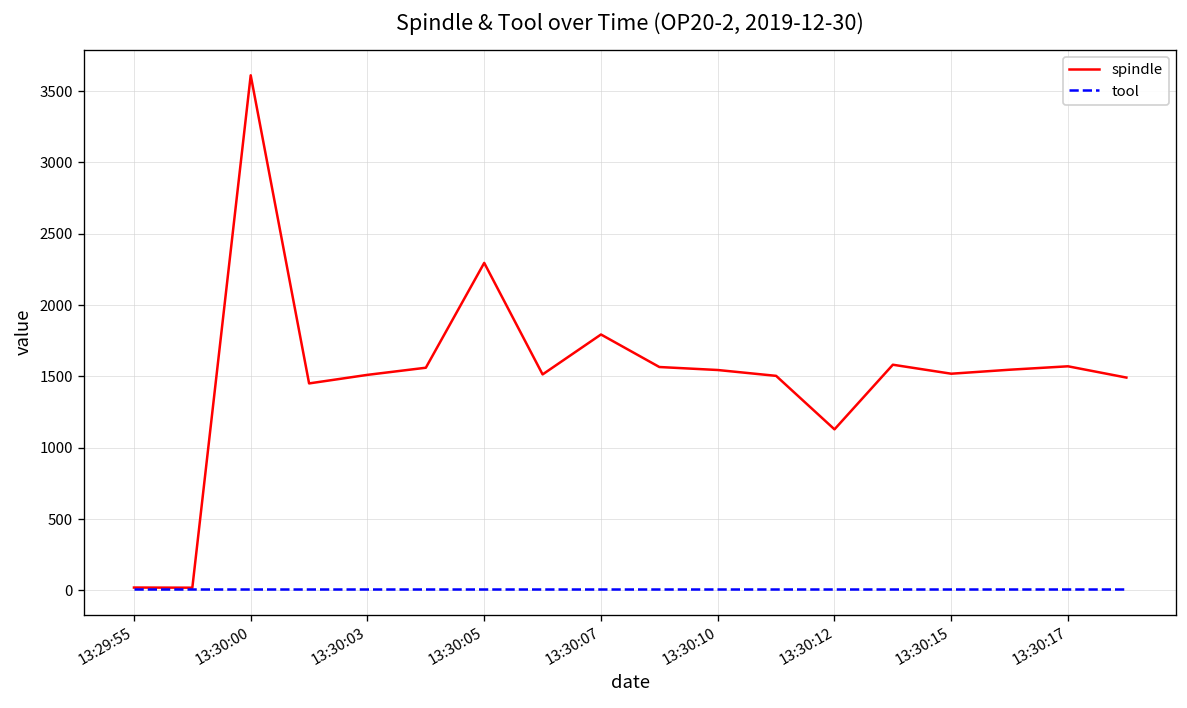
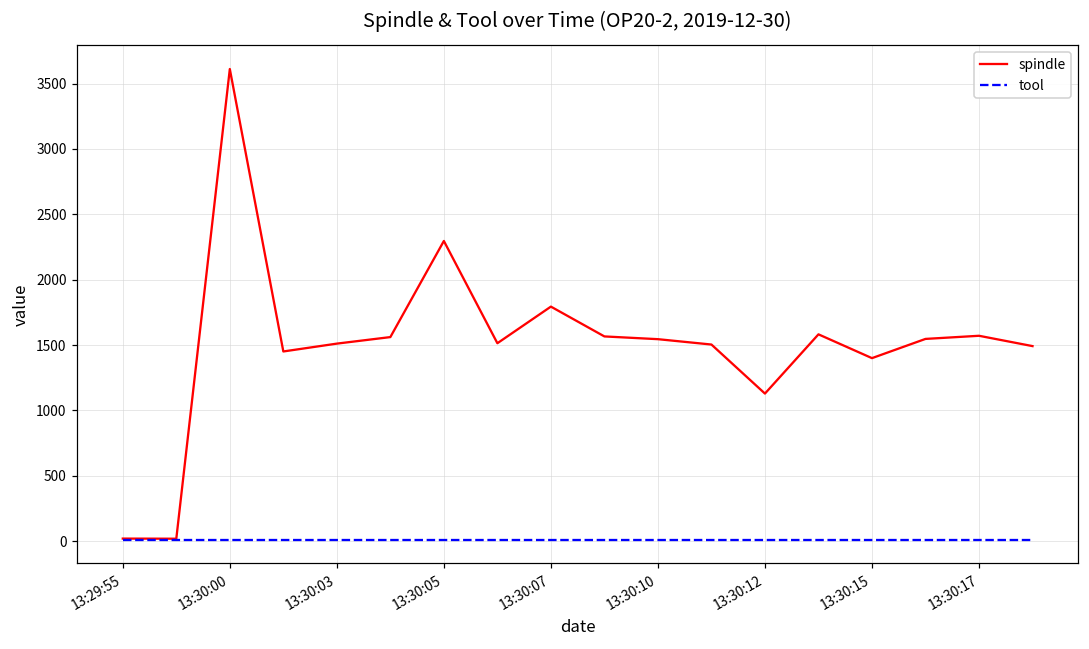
spindle, 13:30:15: 1520 -> 1400
